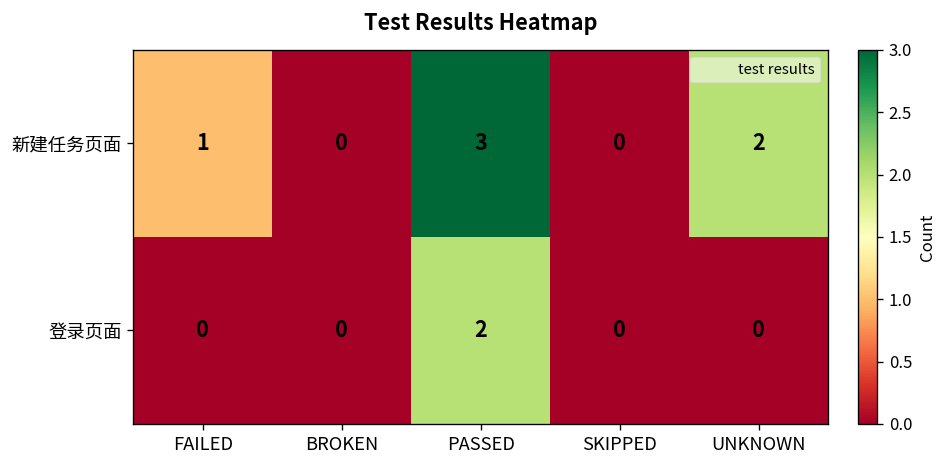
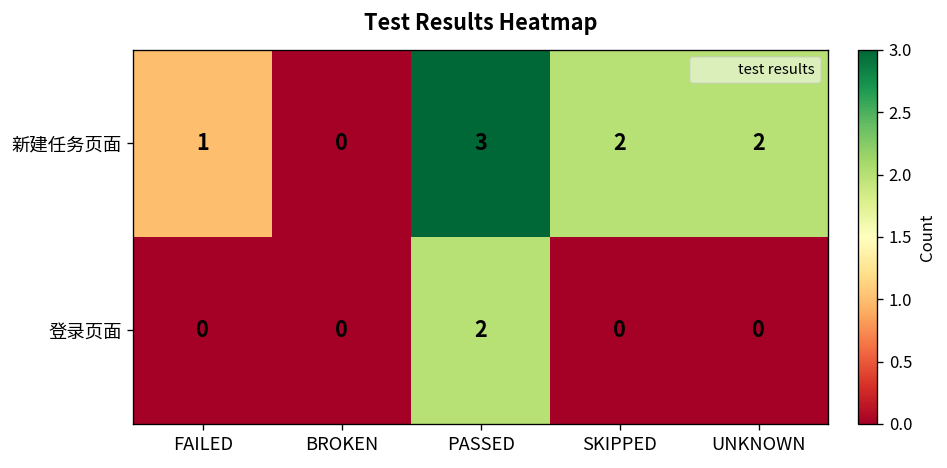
新建任务页面, SKIPPED: 0 -> 2
